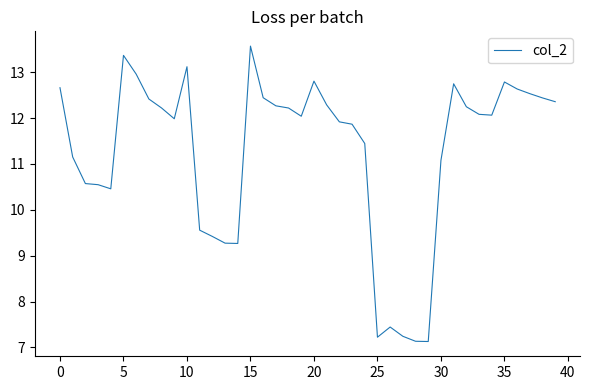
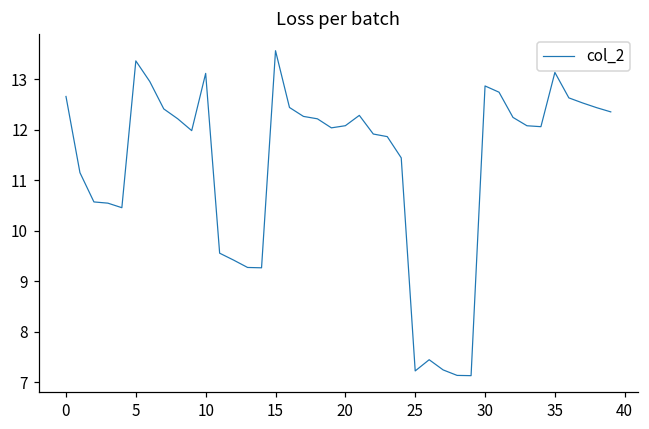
20: 12.8 -> 12.1
30: 11.1 -> 12.9
35: 12.8 -> 13.1
